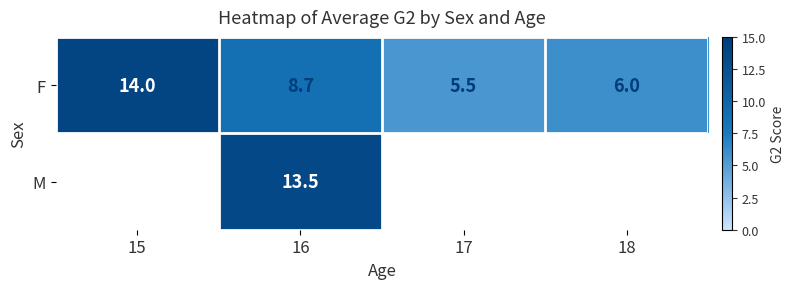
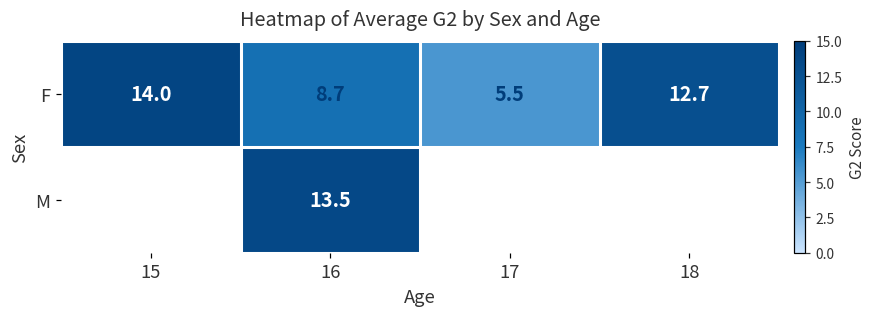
F, 18: 6.0 -> 12.7
